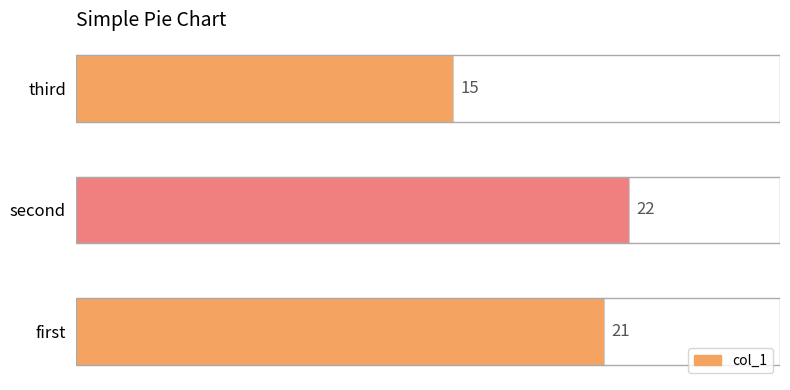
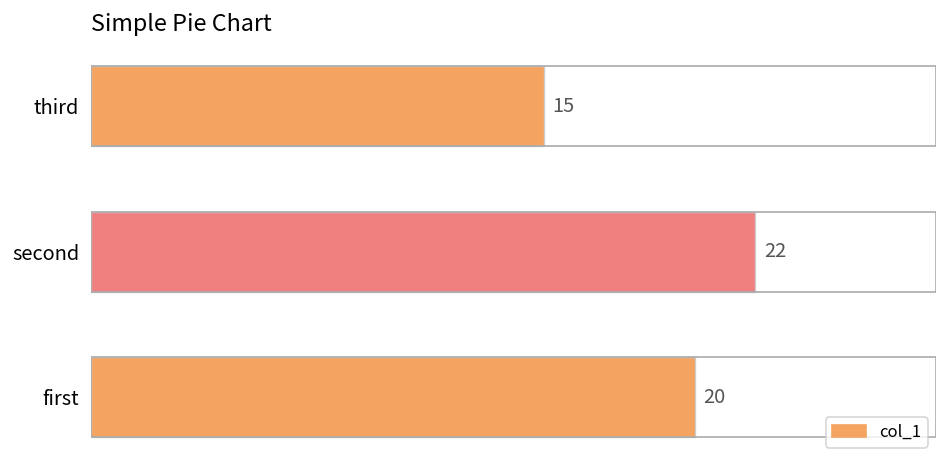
first: 21 -> 20
